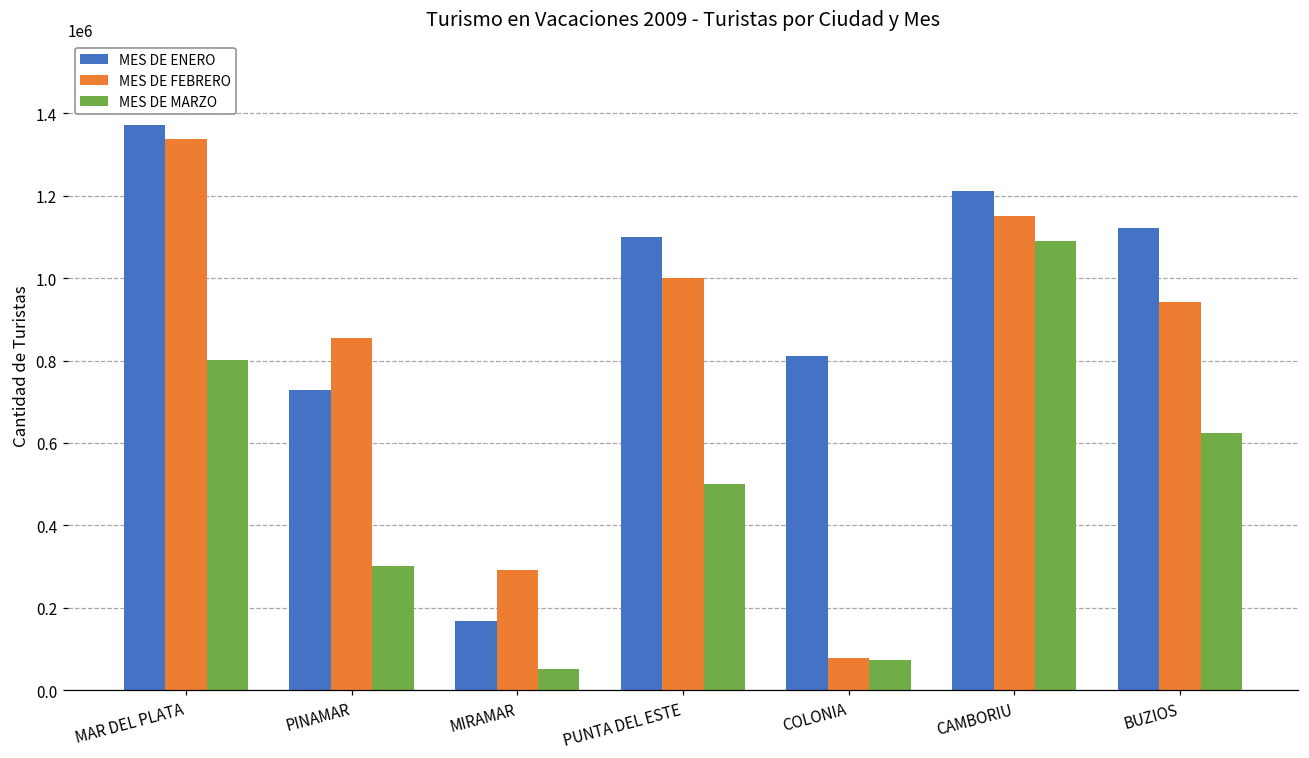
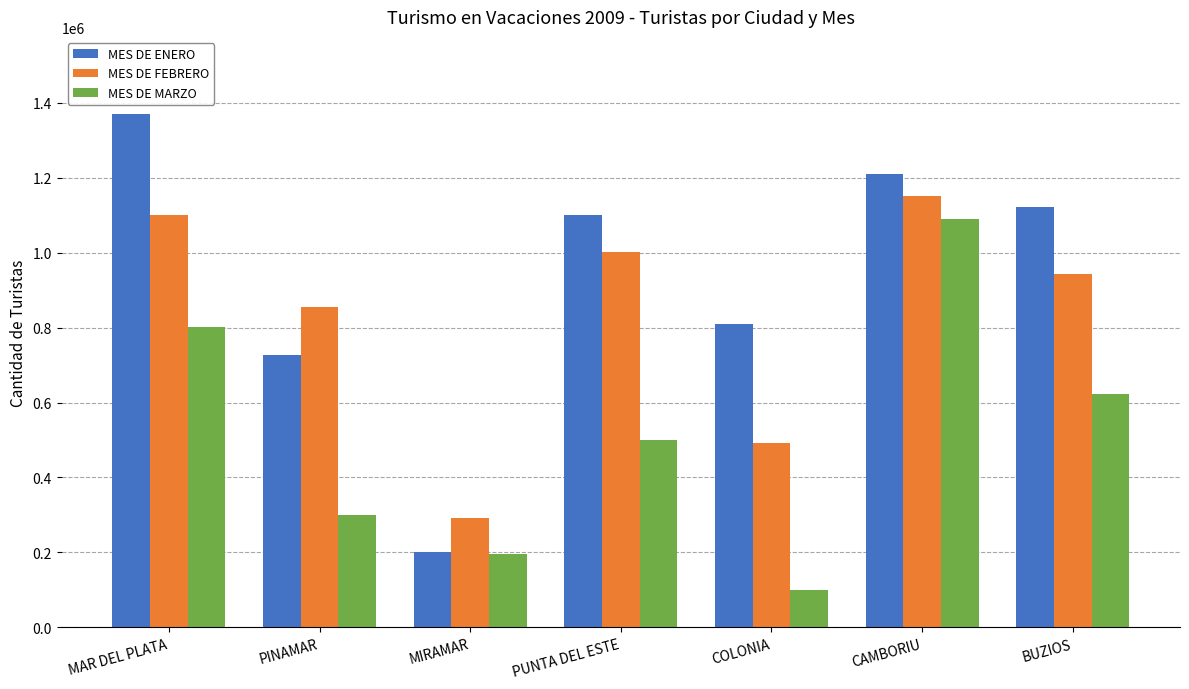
MES DE FEBRERO, MAR DEL PLATA: 1340000 -> 1100000
MES DE ENERO, MIRAMAR: 170000 -> 200000
MES DE MARZO, MIRAMAR: 50000 -> 190000
MES DE FEBRERO, COLONIA: 80000 -> 490000
MES DE MARZO, COLONIA: 70000 -> 100000
